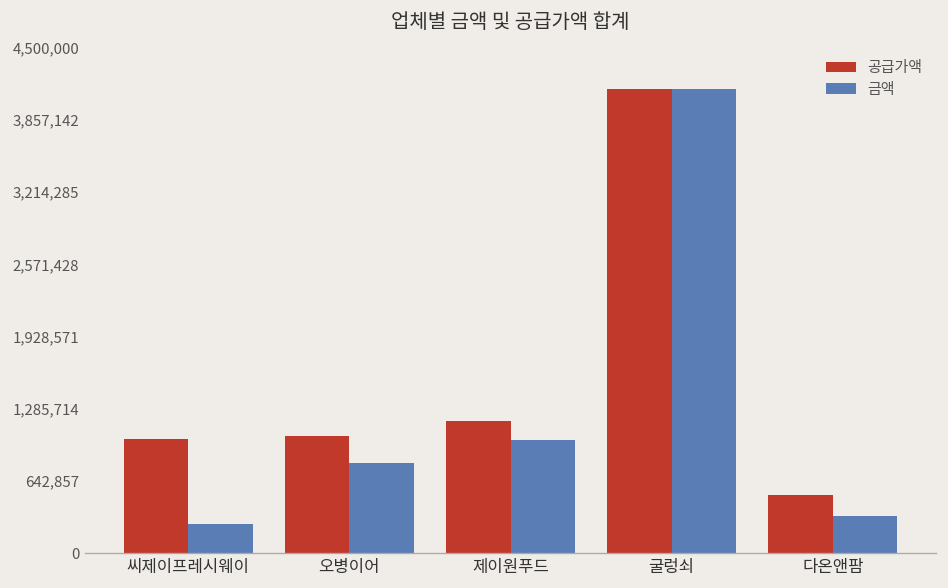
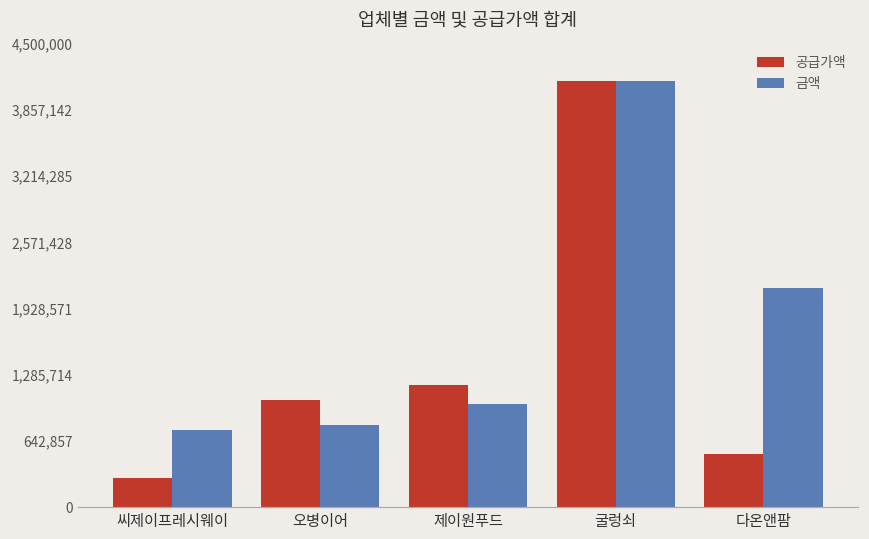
공급가액, 씨제이프레시웨이: 1,000,000 -> 300,000
금액, 씨제이프레시웨이: 300,000 -> 700,000
금액, 다온앤팜: 300,000 -> 2,100,000
